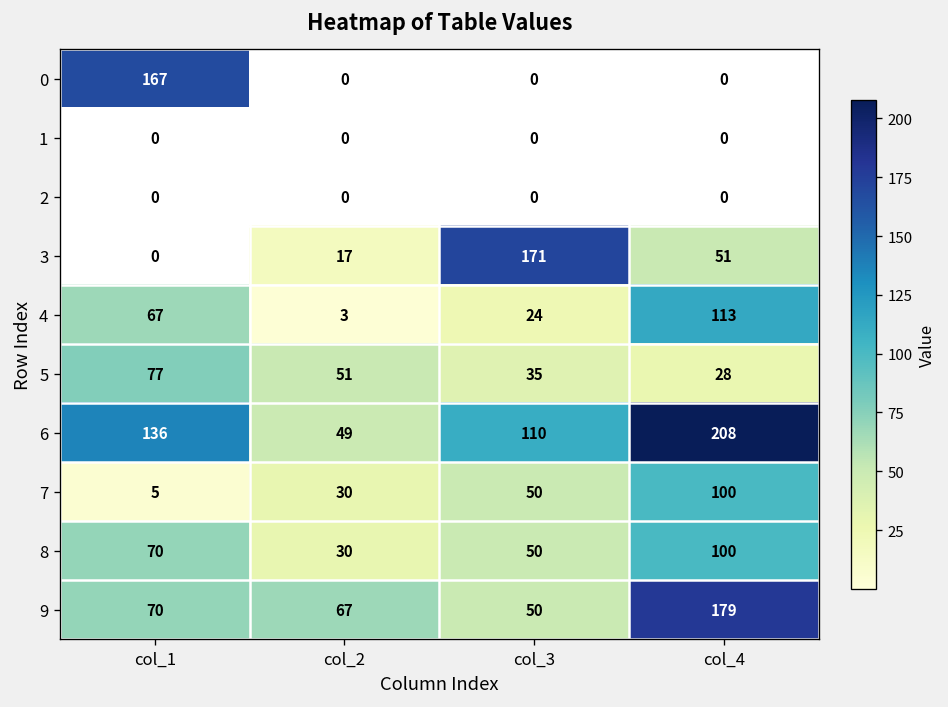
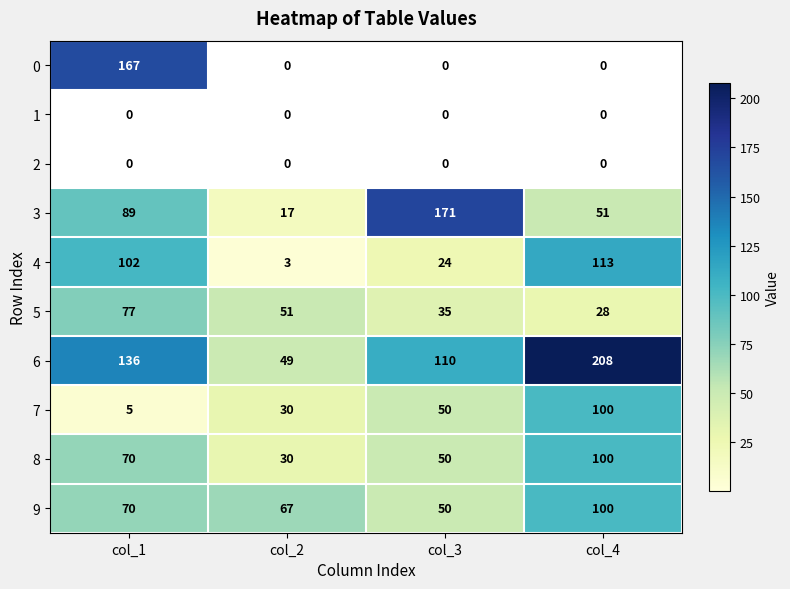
3, col_1: 0 -> 89
4, col_1: 67 -> 102
9, col_4: 179 -> 100
